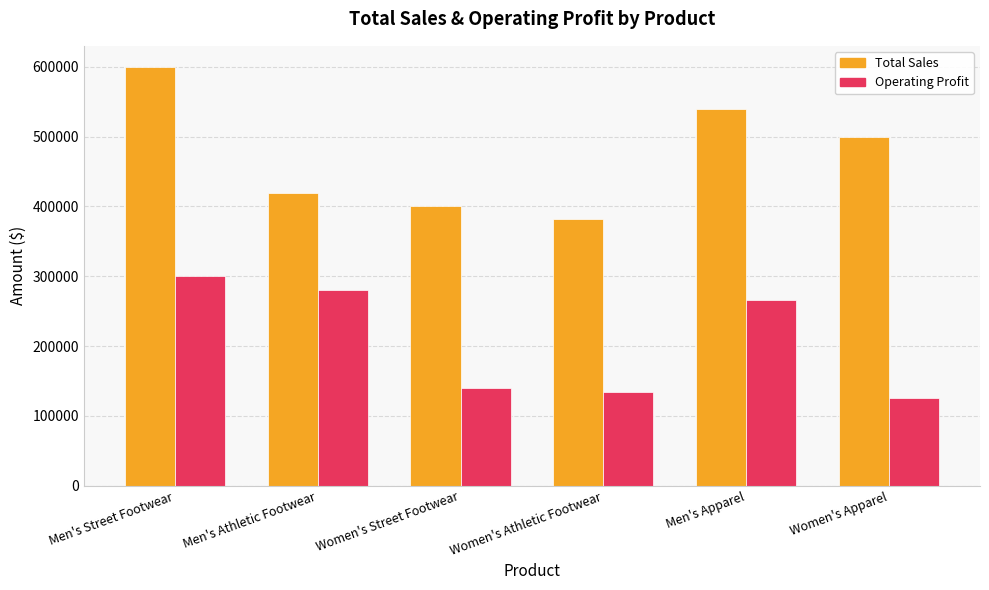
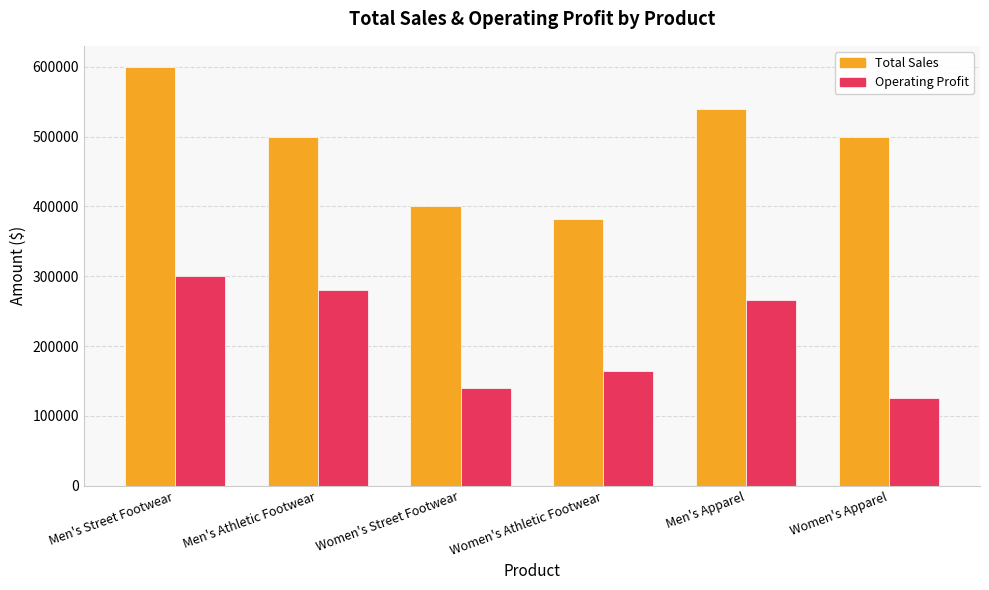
Total Sales, Men's Athletic Footwear: 420000 -> 500000
Operating Profit, Women's Athletic Footwear: 130000 -> 160000
